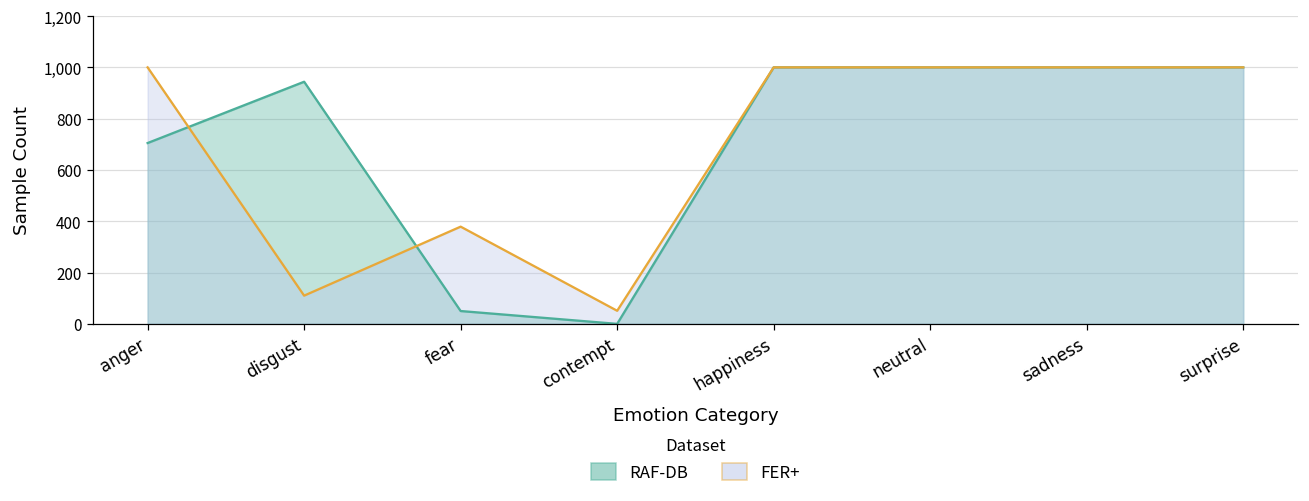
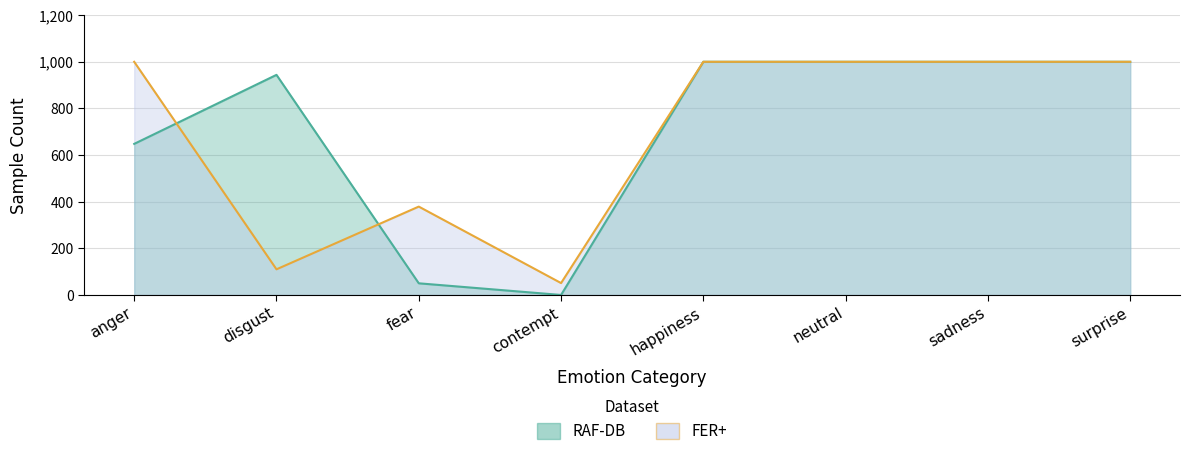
RAF-DB, anger: 710 -> 650
